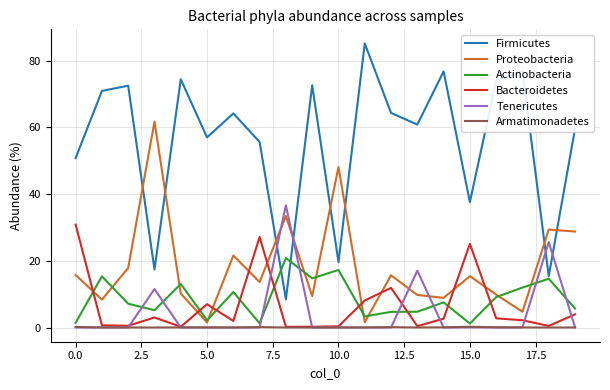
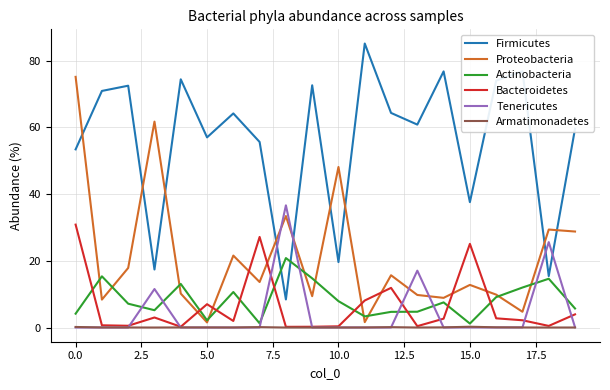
Firmicutes, 0.0: 51 -> 53
Proteobacteria, 0.0: 16 -> 75
Actinobacteria, 0.0: 1 -> 4
Actinobacteria, 10.0: 17 -> 8
Proteobacteria, 15.0: 15 -> 13
